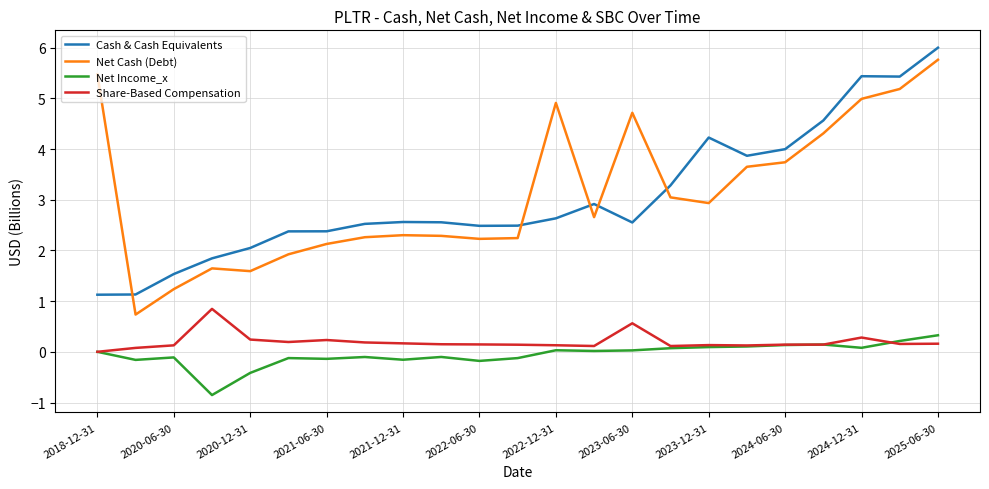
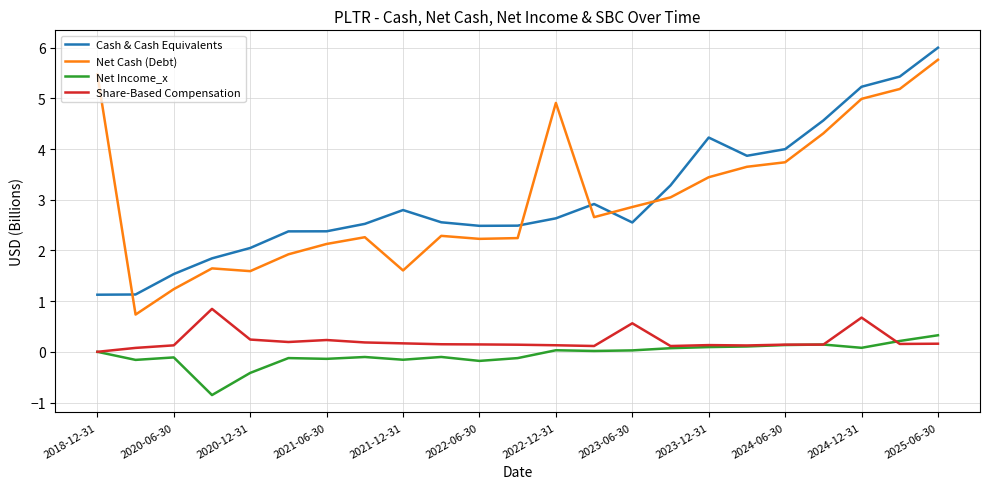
Cash & Cash Equivalents, 2021-12-31: 2.6 -> 2.8
Net Cash (Debt), 2021-12-31: 2.3 -> 1.6
Net Cash (Debt), 2023-06-30: 4.7 -> 2.9
Net Cash (Debt), 2023-12-31: 2.9 -> 3.4
Cash & Cash Equivalents, 2024-12-31: 5.4 -> 5.2
Share-Based Compensation, 2024-12-31: 0.3 -> 0.7
